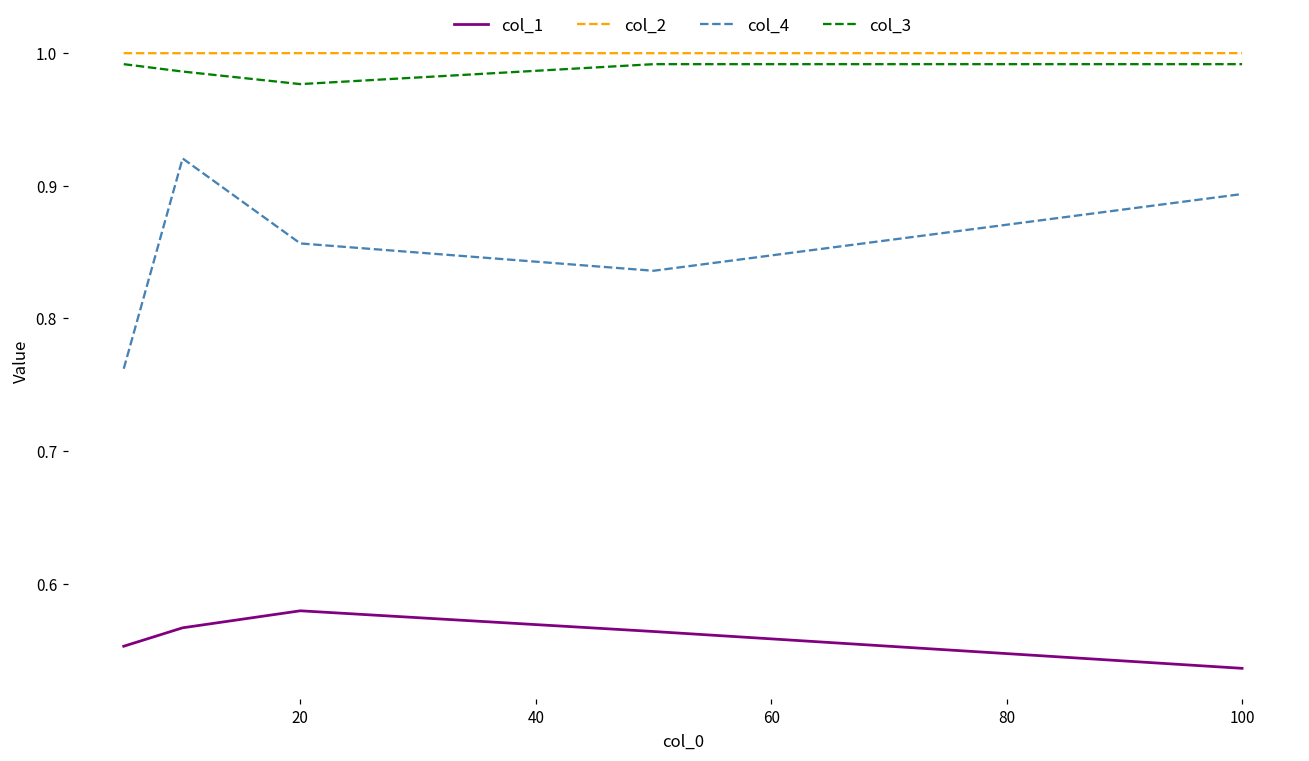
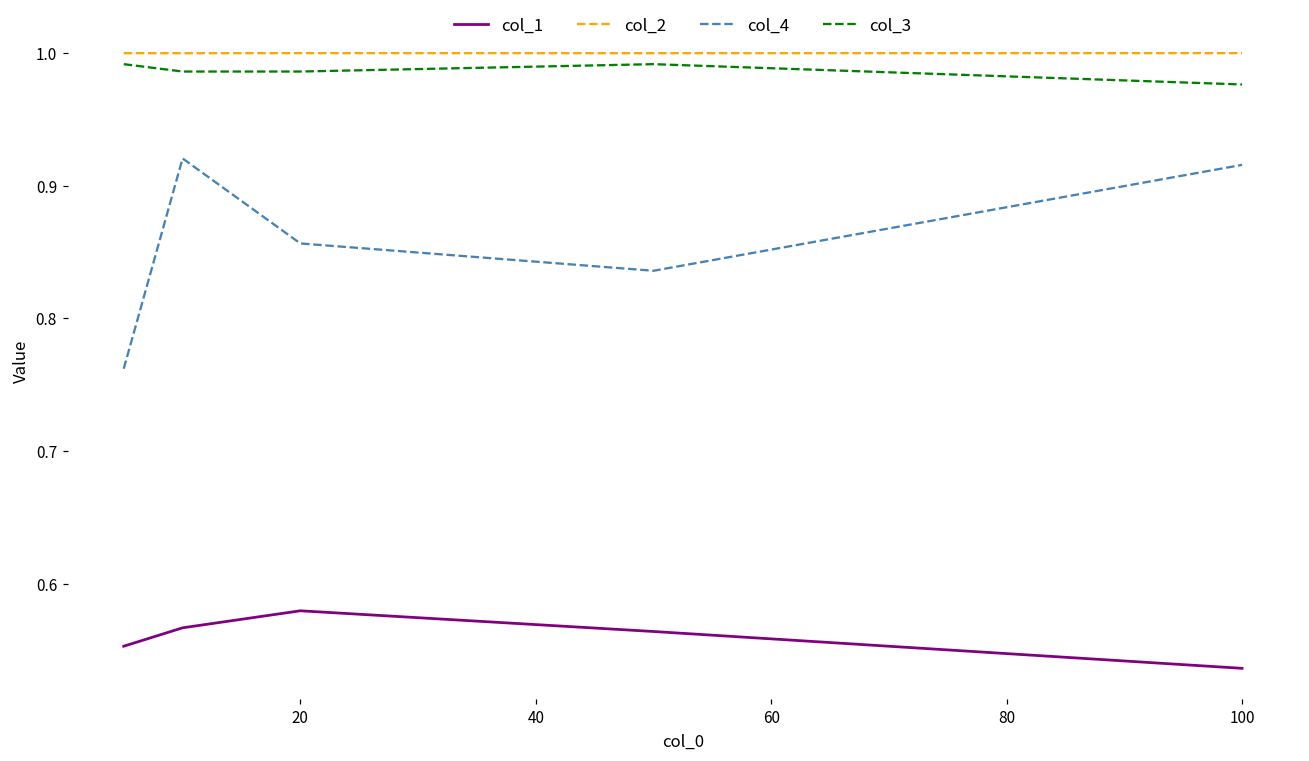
col_3, 20: 0.977 -> 0.986
col_4, 100: 0.894 -> 0.916
col_3, 100: 0.992 -> 0.976
